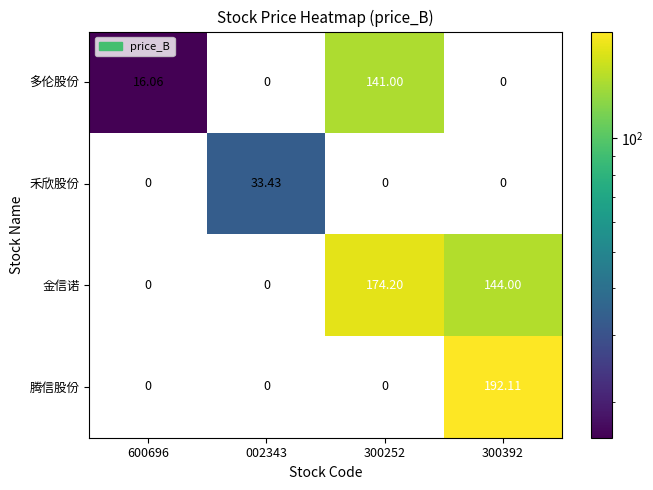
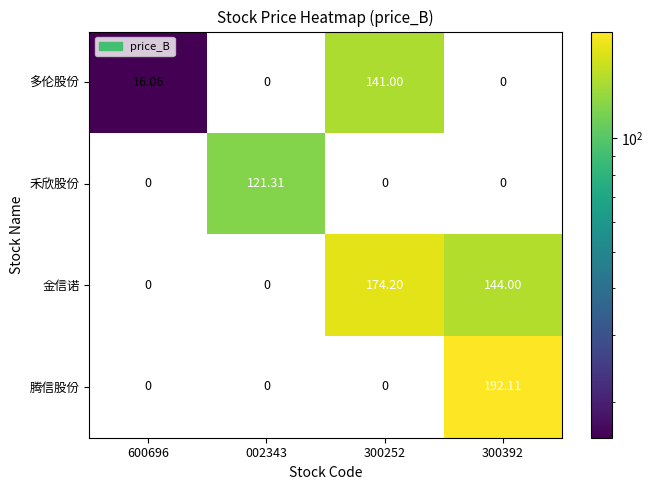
禾欣股份, 002343: 33.43 -> 121.31
